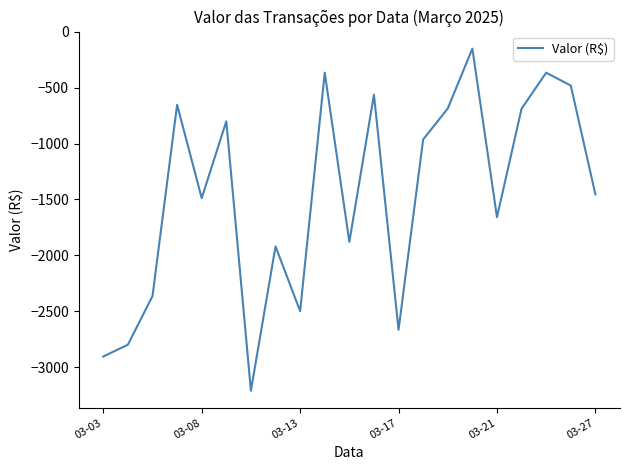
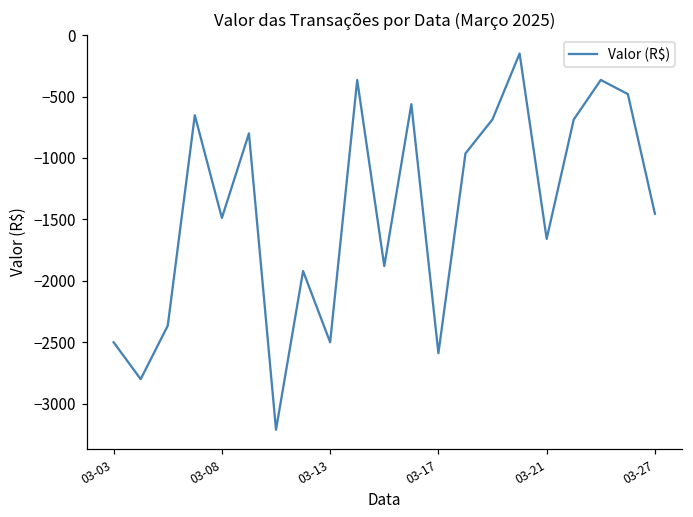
03-03: -2910 -> -2500
03-17: -2670 -> -2590
